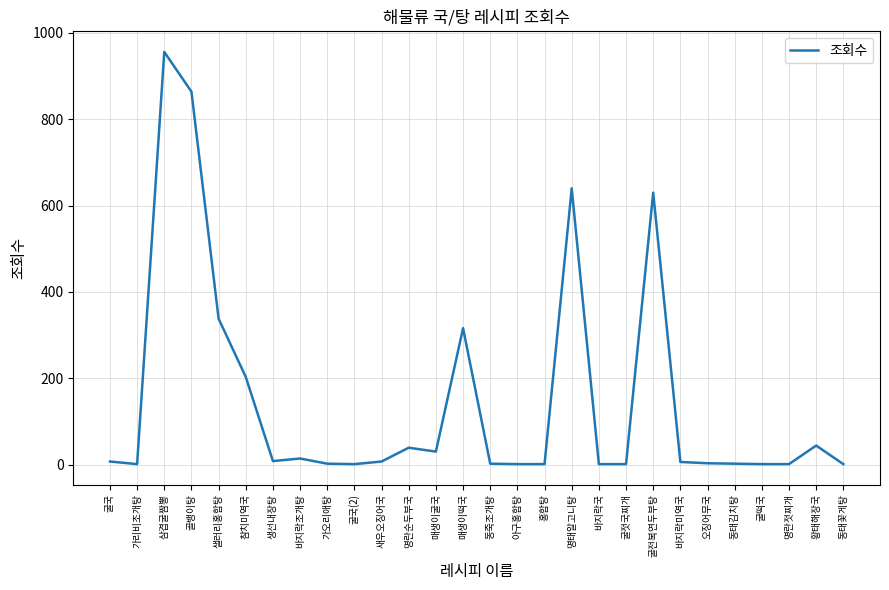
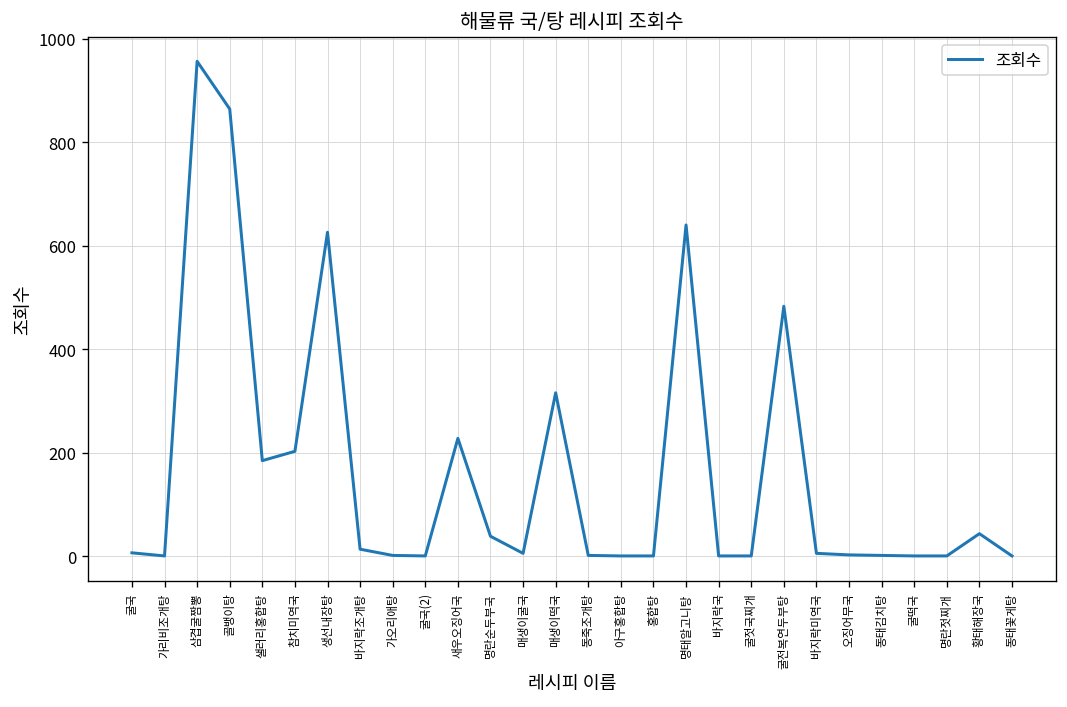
샐러리홍합탕: 340 -> 190
생선내장탕: 10 -> 630
새우오징어국: 10 -> 230
매생이굴국: 30 -> 10
굴전복연두부탕: 630 -> 480
